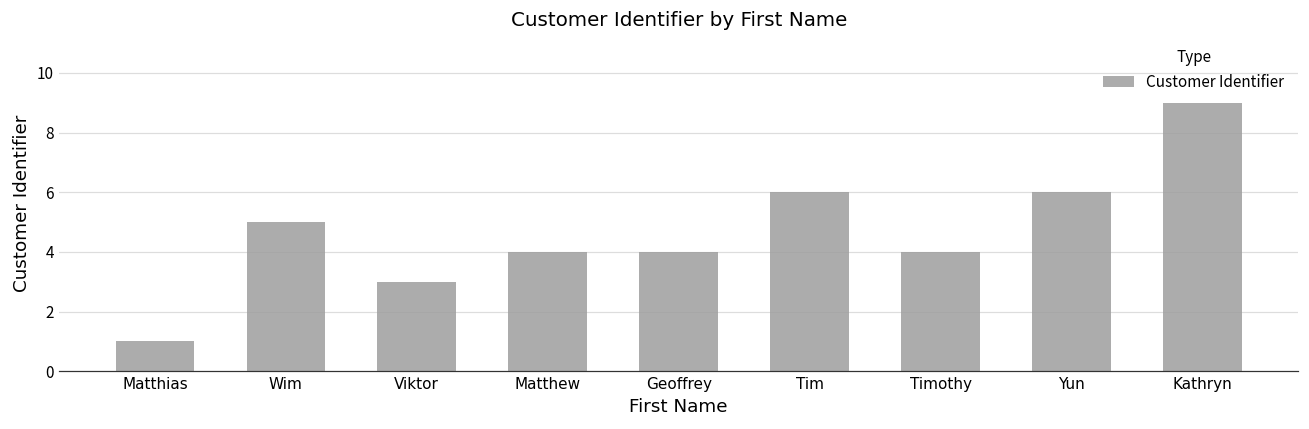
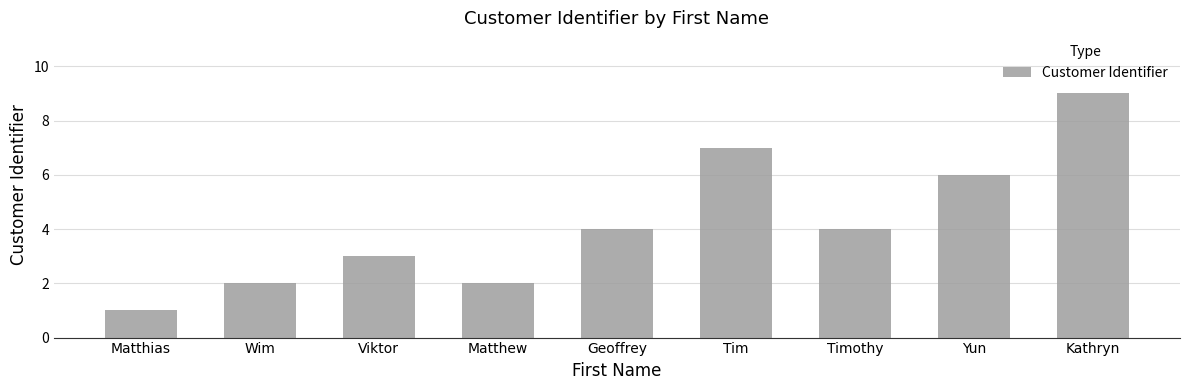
Wim: 5 -> 2
Matthew: 4 -> 2
Tim: 6 -> 7
